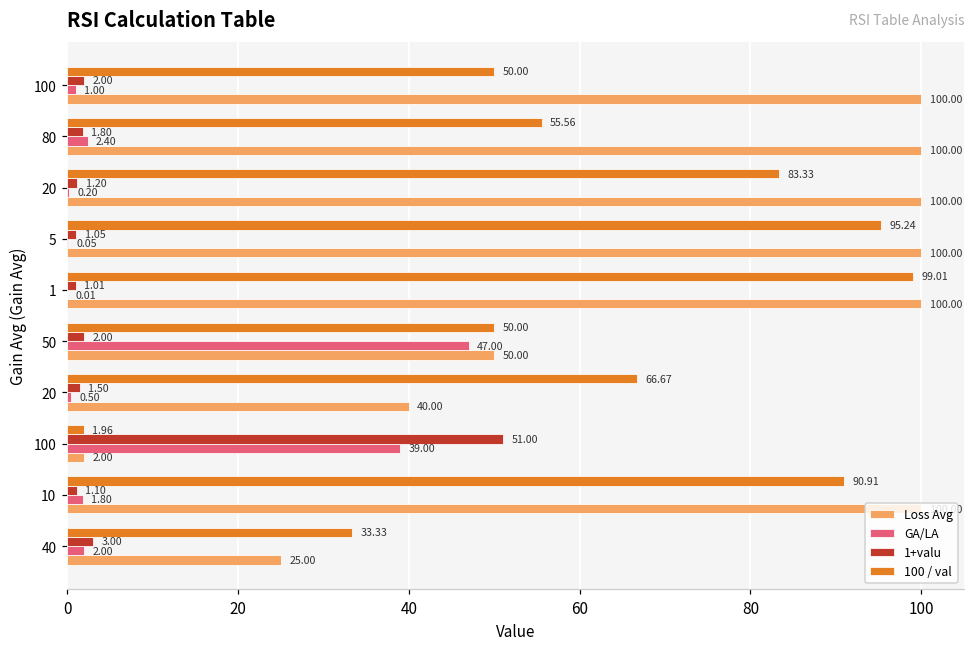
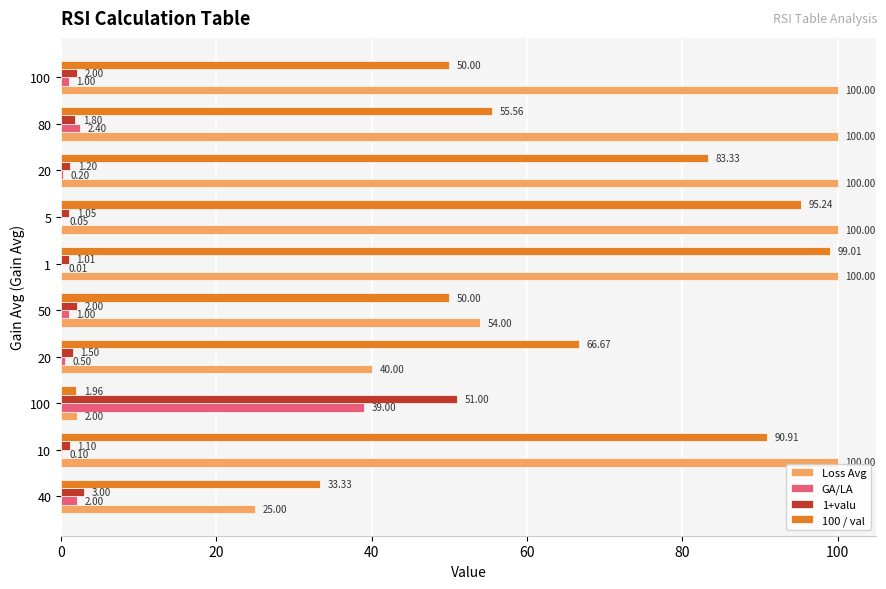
GA/LA, 50: 47.00 -> 1.00
Loss Avg, 50: 50.00 -> 54.00
GA/LA, 10: 1.80 -> 0.10
